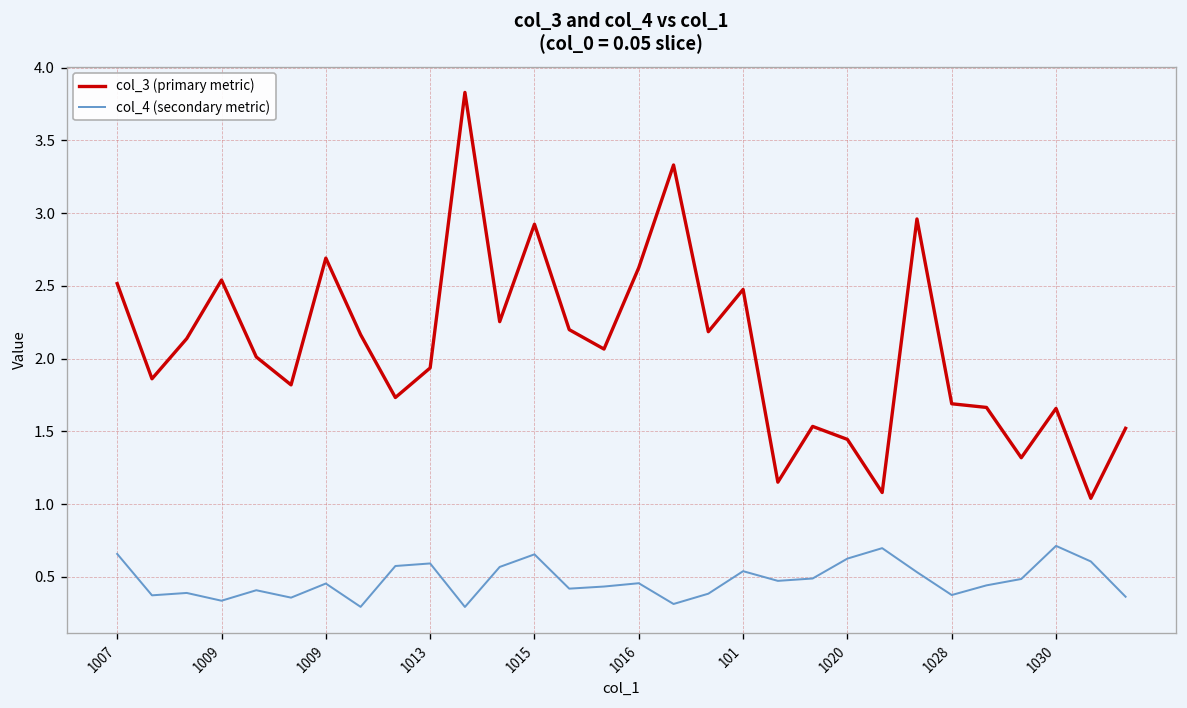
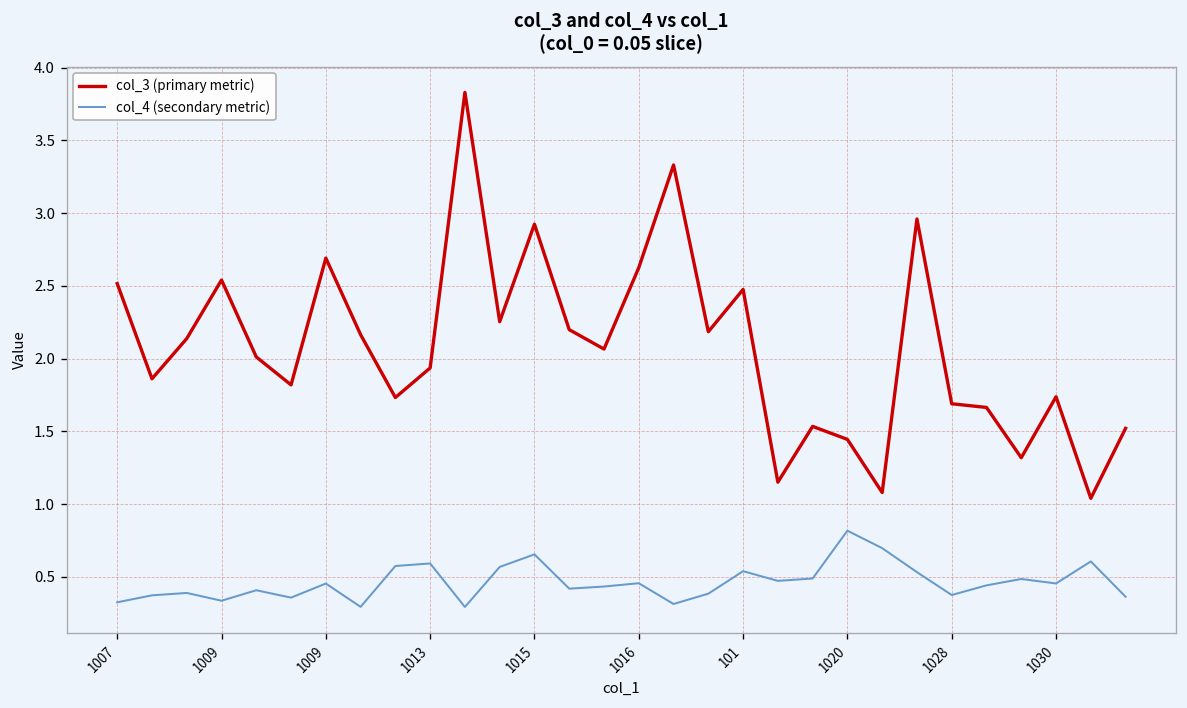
col_4 (secondary metric), 1007: 0.66 -> 0.32
col_4 (secondary metric), 1020: 0.63 -> 0.82
col_3 (primary metric), 1030: 1.66 -> 1.74
col_4 (secondary metric), 1030: 0.71 -> 0.45
